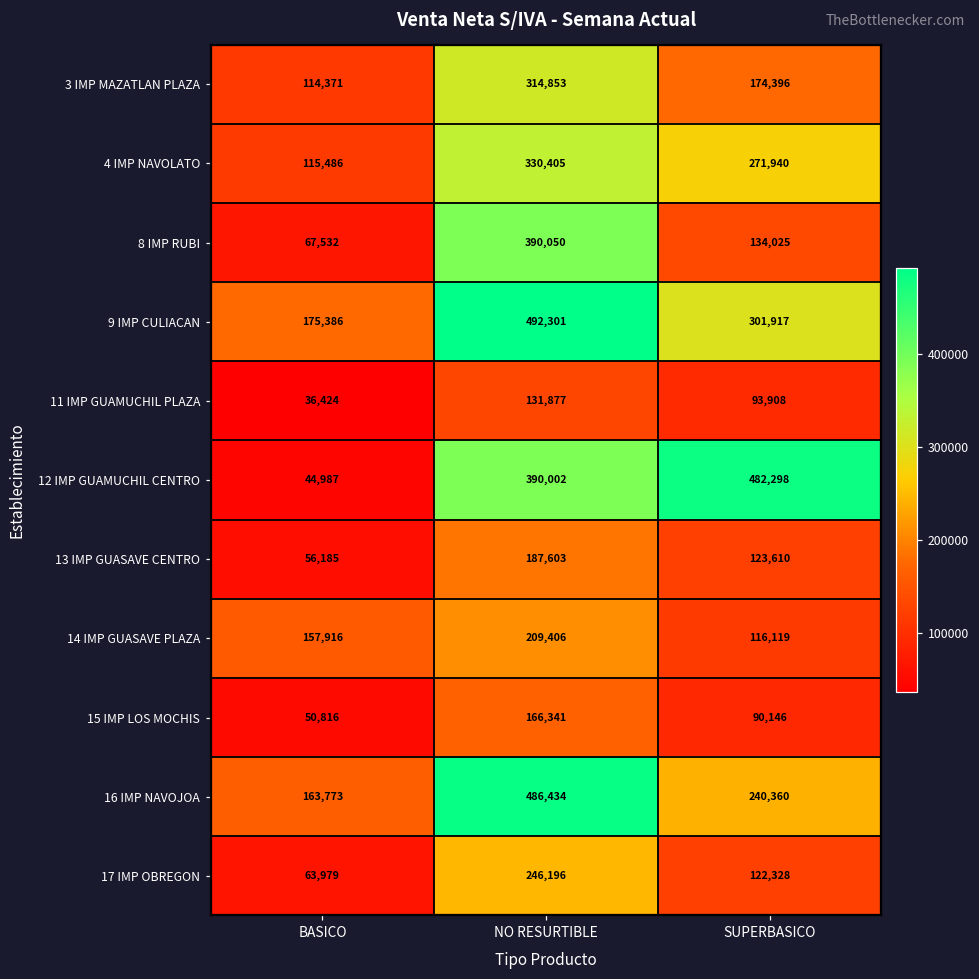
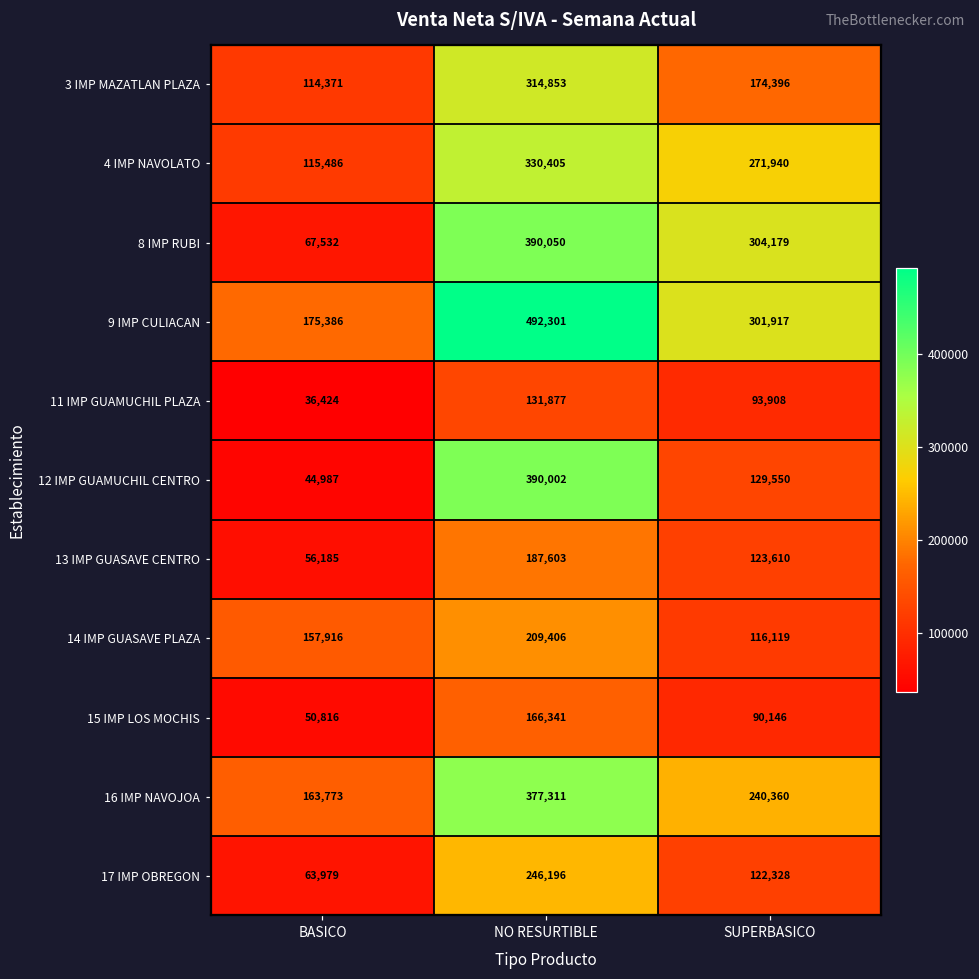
8 IMP RUBI, SUPERBASICO: 134,025 -> 304,179
12 IMP GUAMUCHIL CENTRO, SUPERBASICO: 482,298 -> 129,550
16 IMP NAVOJOA, NO RESURTIBLE: 486,434 -> 377,311
